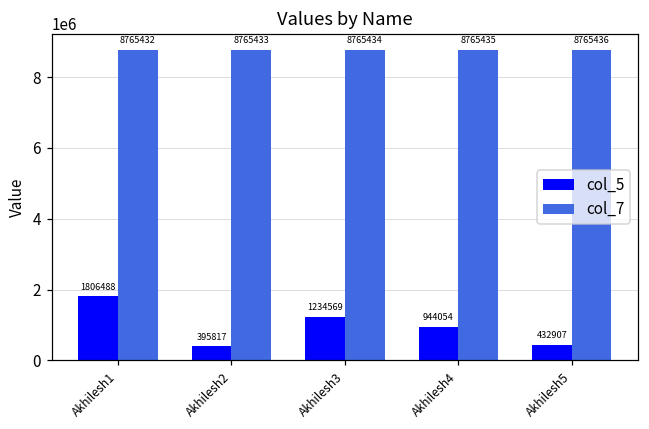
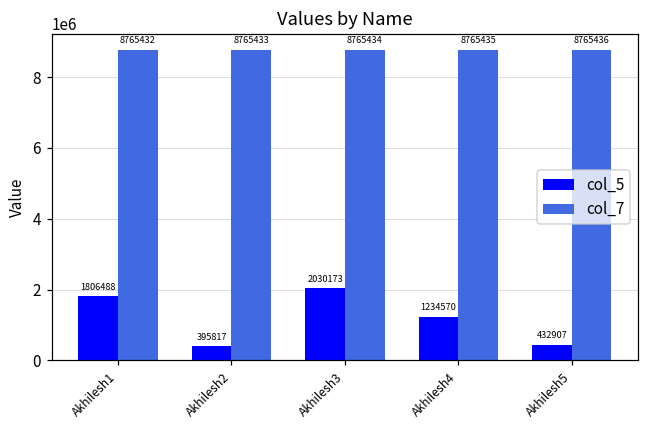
col_5, Akhilesh3: 1234569 -> 2030173
col_5, Akhilesh4: 944054 -> 1234570
